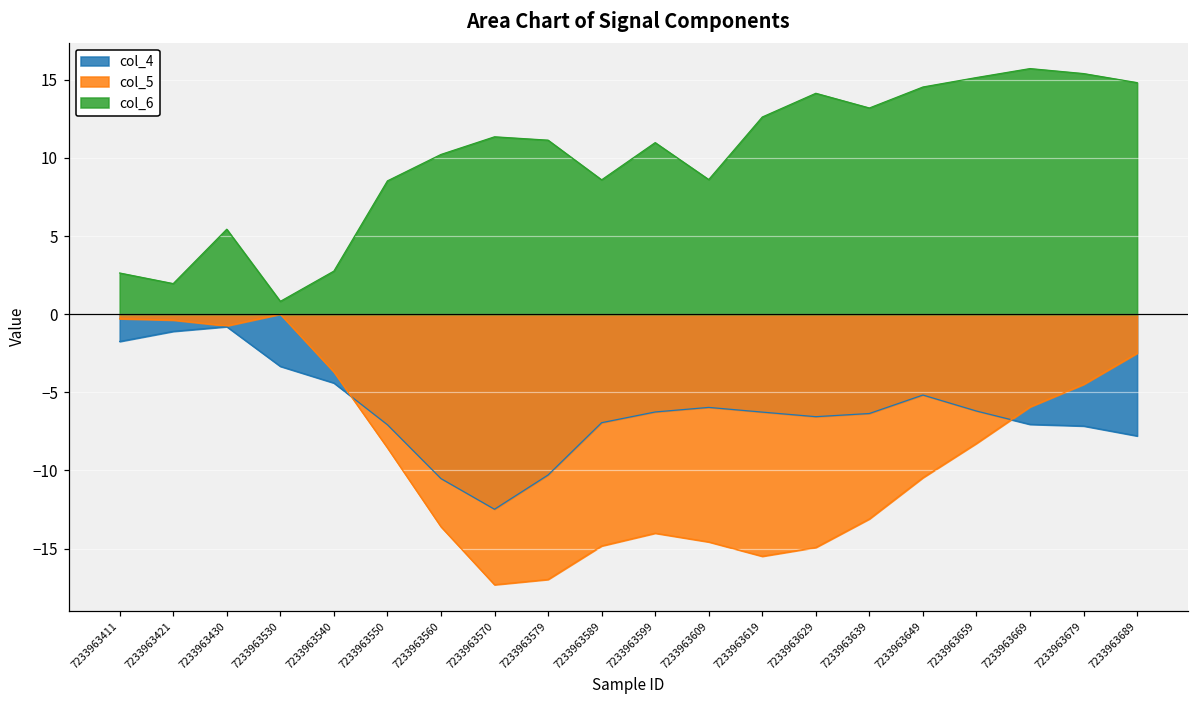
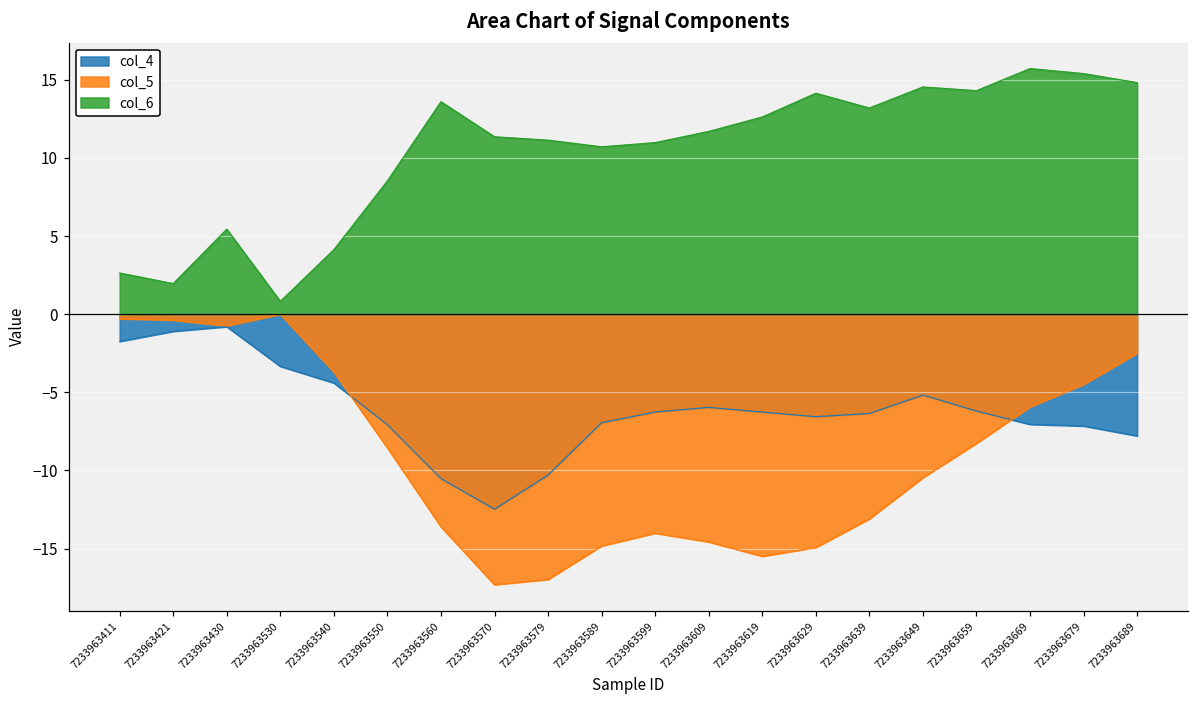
col_6, 7233963540: 2.8 -> 4.1
col_6, 7233963560: 10.2 -> 13.6
col_6, 7233963589: 8.6 -> 10.7
col_6, 7233963609: 8.6 -> 11.7
col_6, 7233963659: 15.1 -> 14.3
